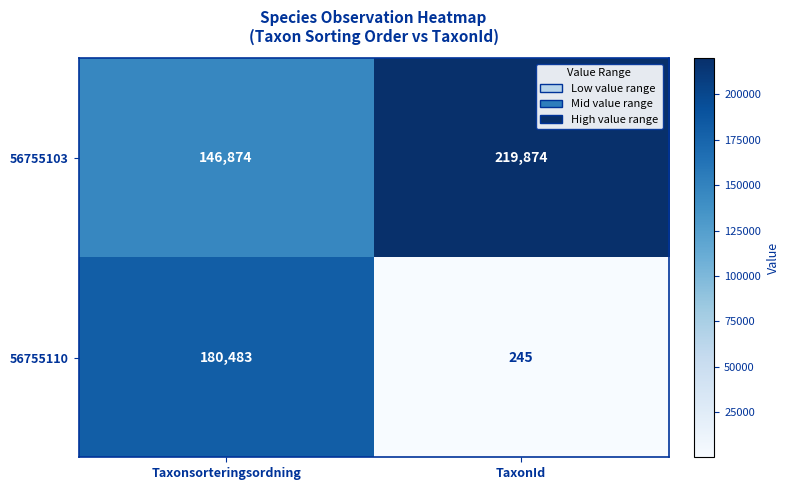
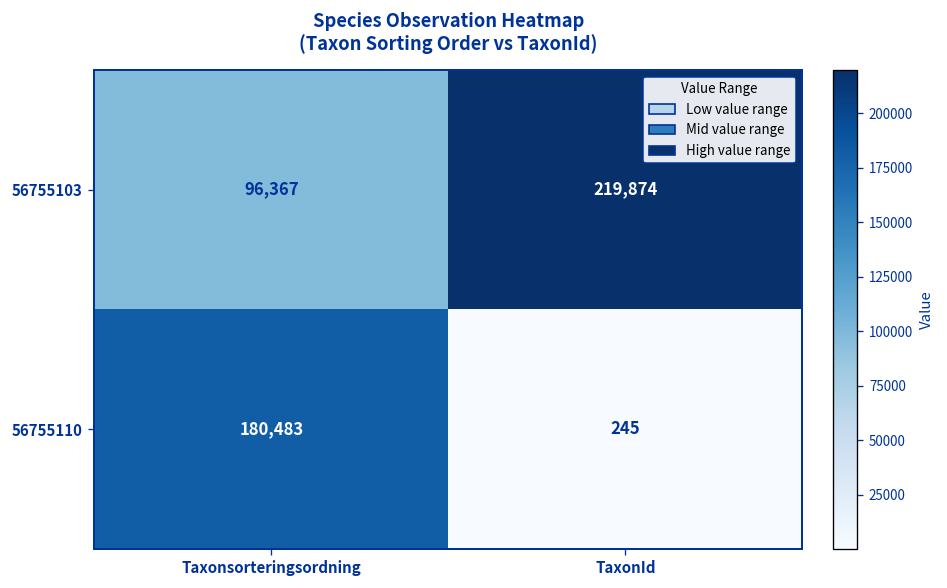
56755103, Taxonsorteringsordning: 146,874 -> 96,367
